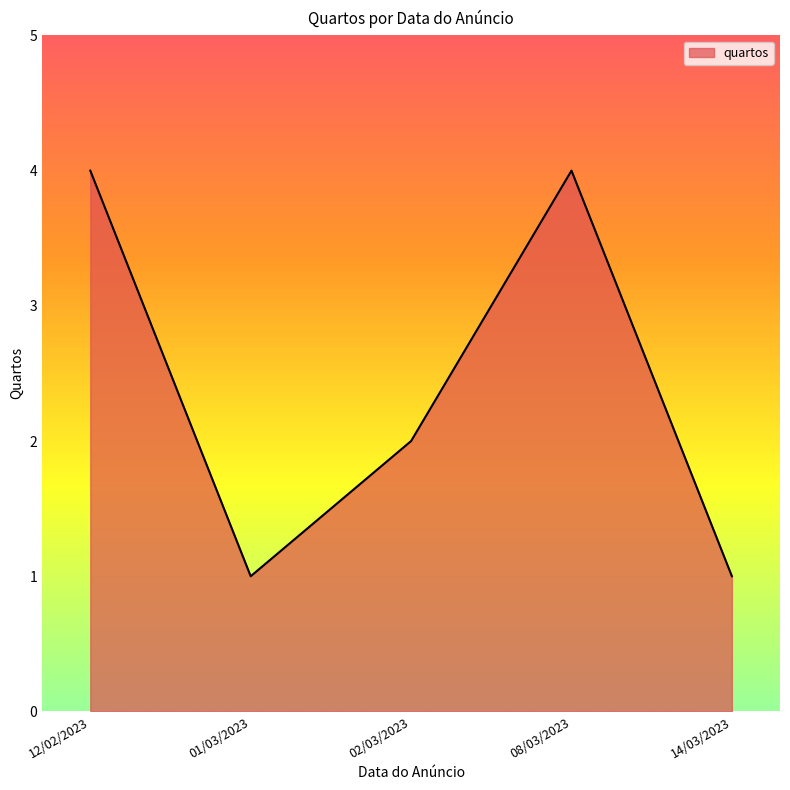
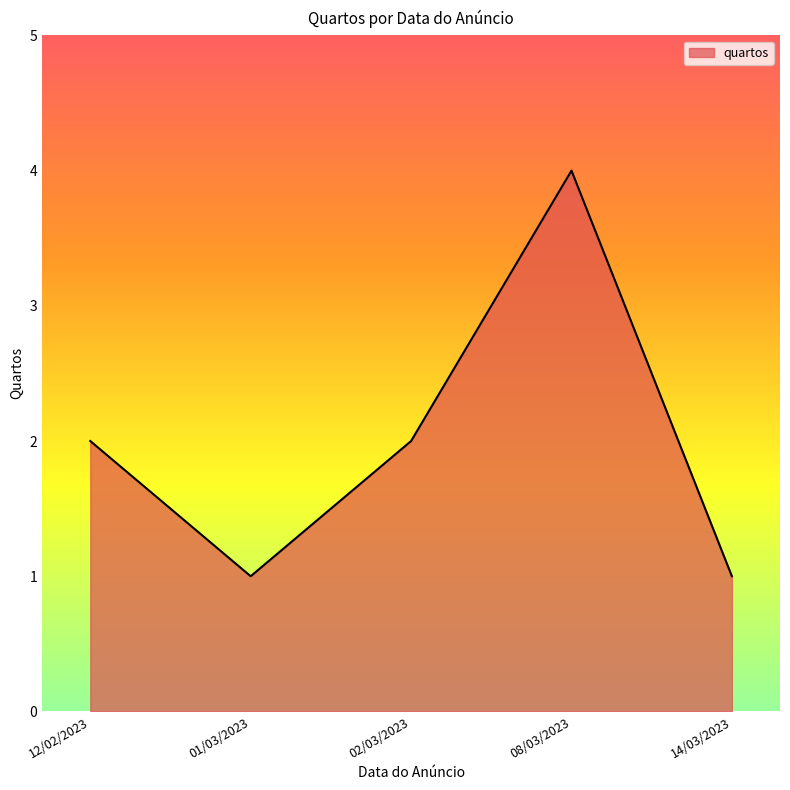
12/02/2023: 4 -> 2
